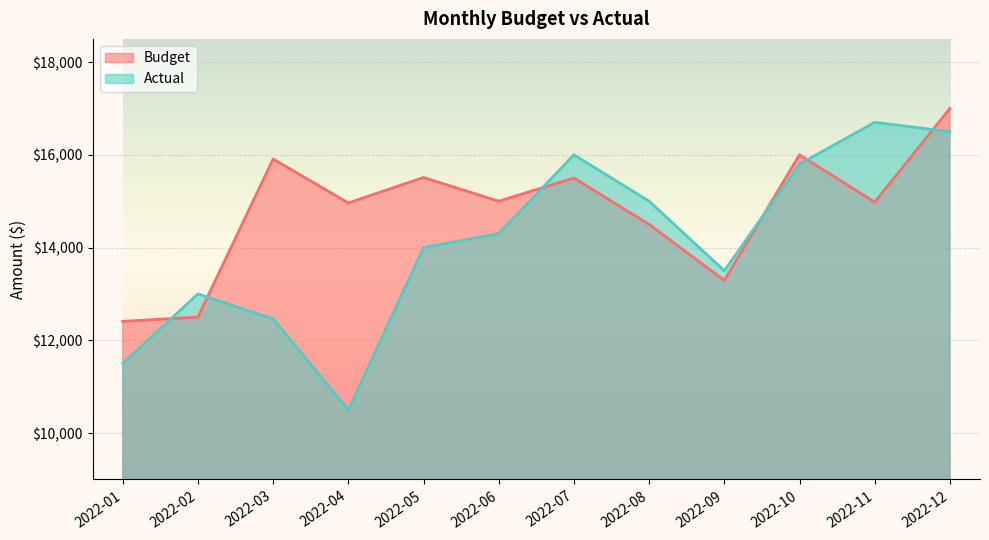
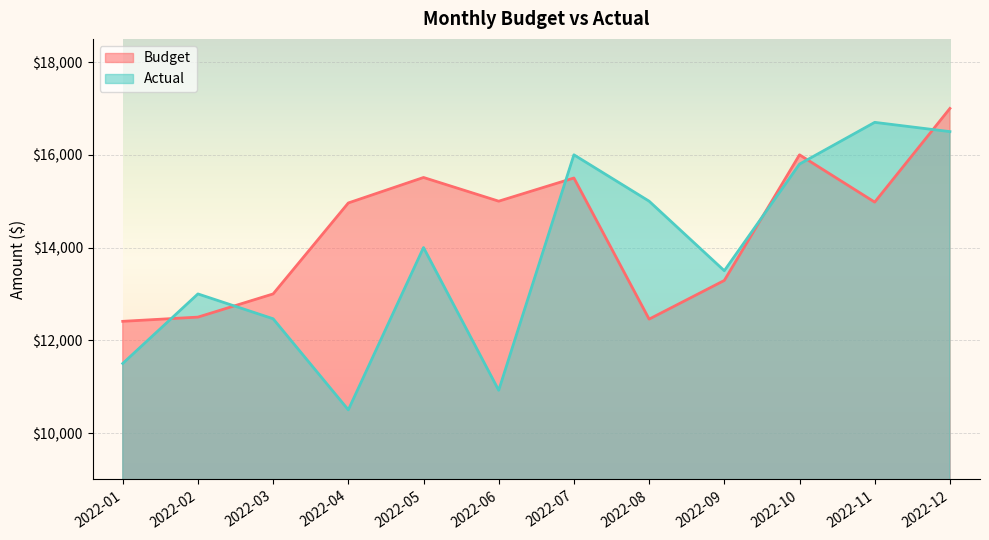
Budget, 2022-03: $15,900 -> $13,000
Actual, 2022-06: $14,300 -> $10,900
Budget, 2022-08: $14,500 -> $12,500
